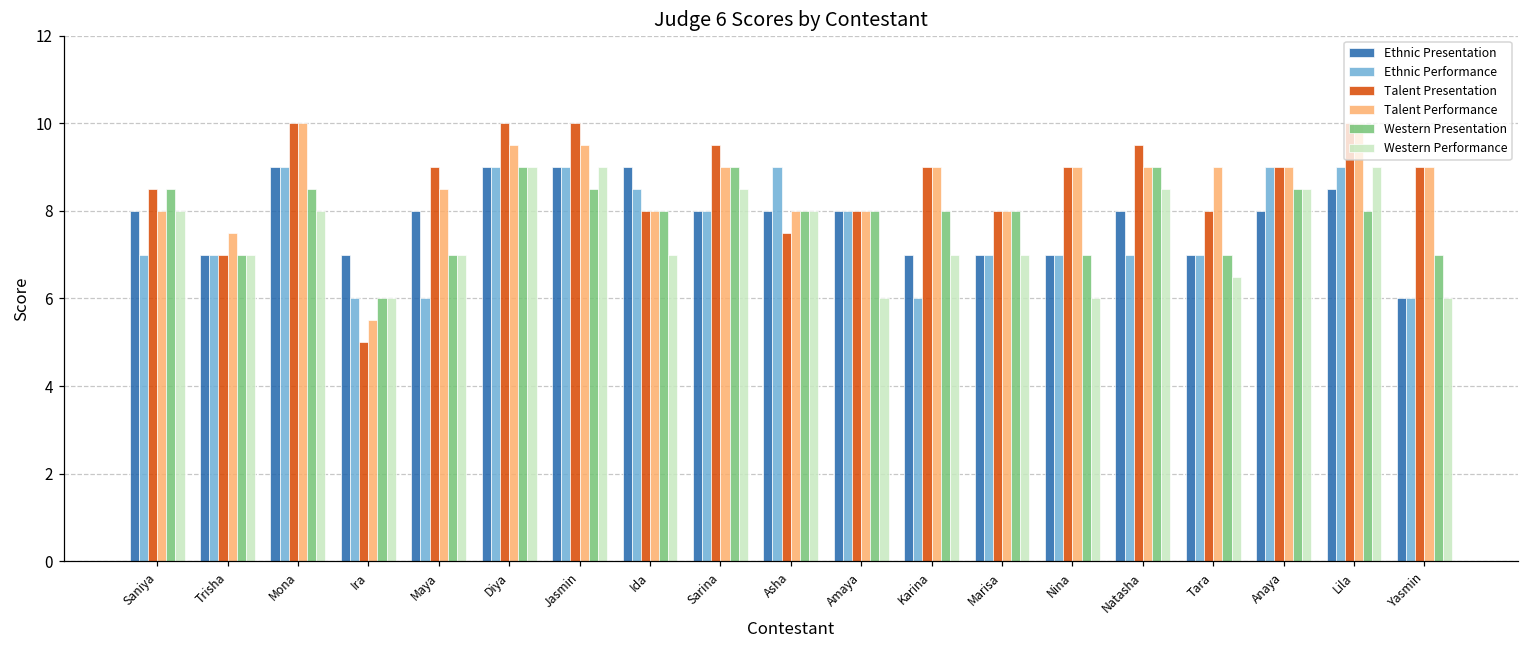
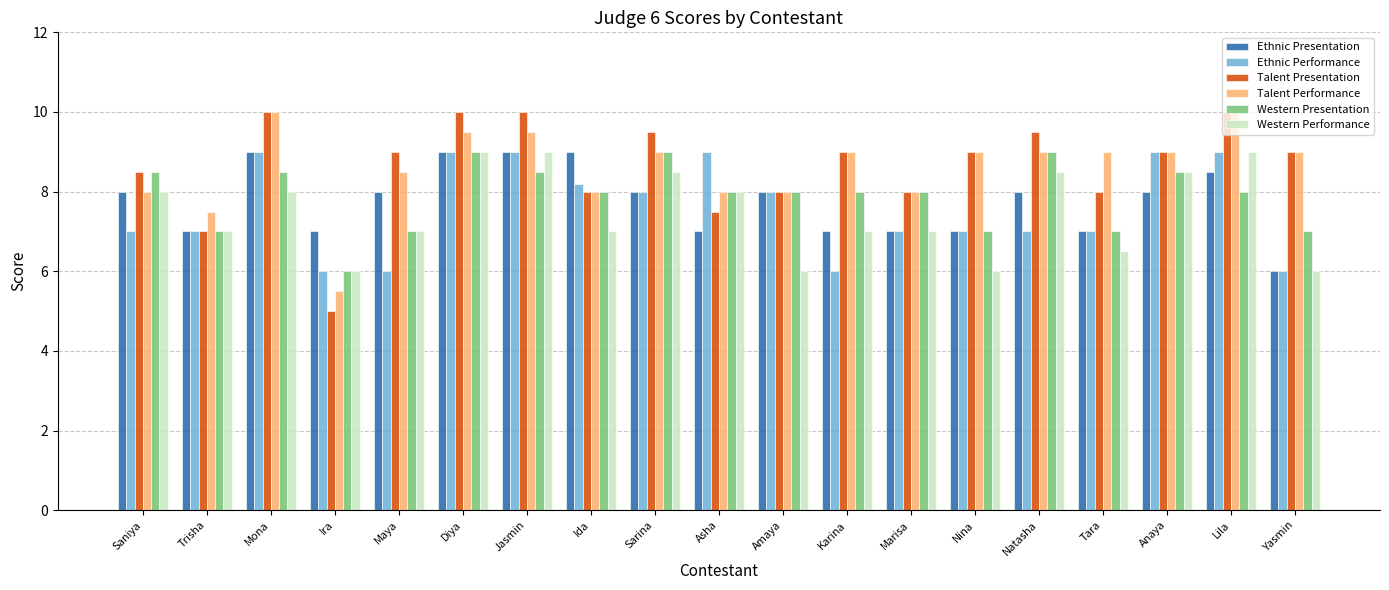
Ethnic Performance, Ida: 8.5 -> 8.2
Ethnic Presentation, Asha: 8 -> 7
